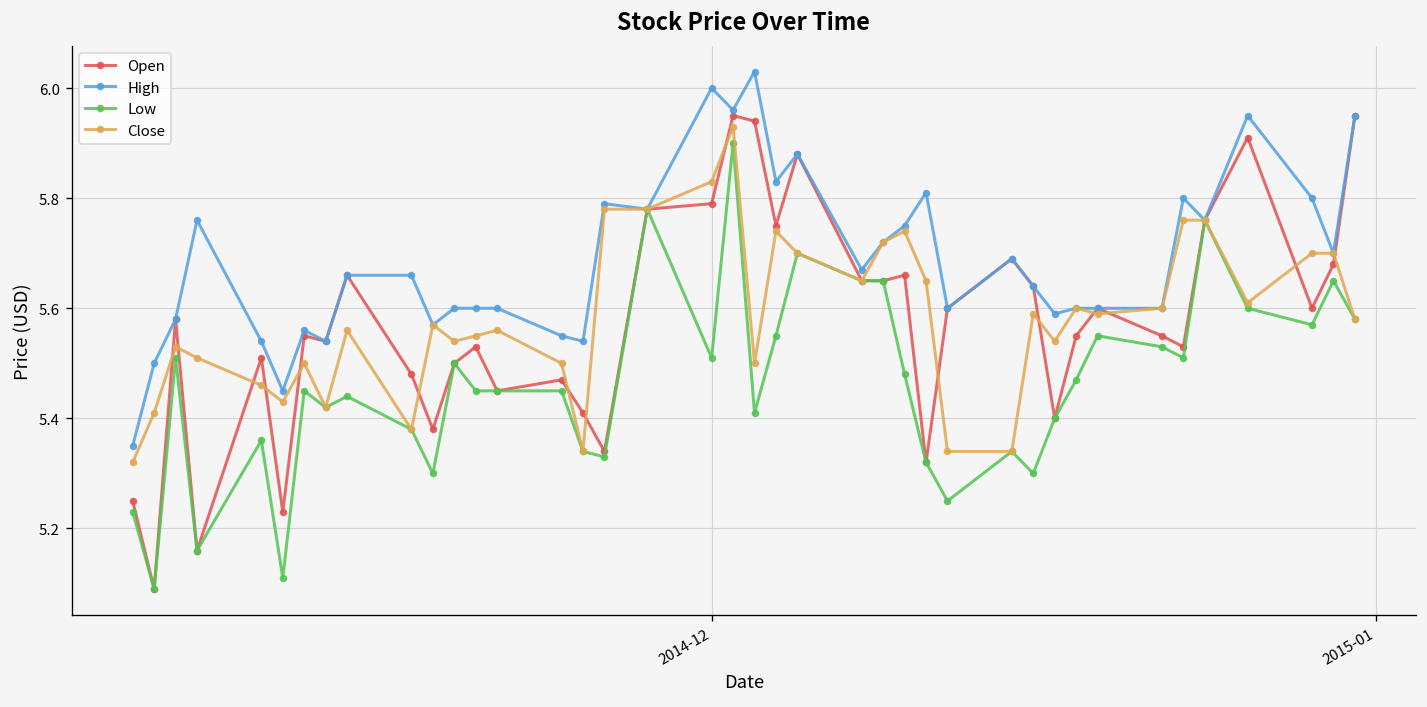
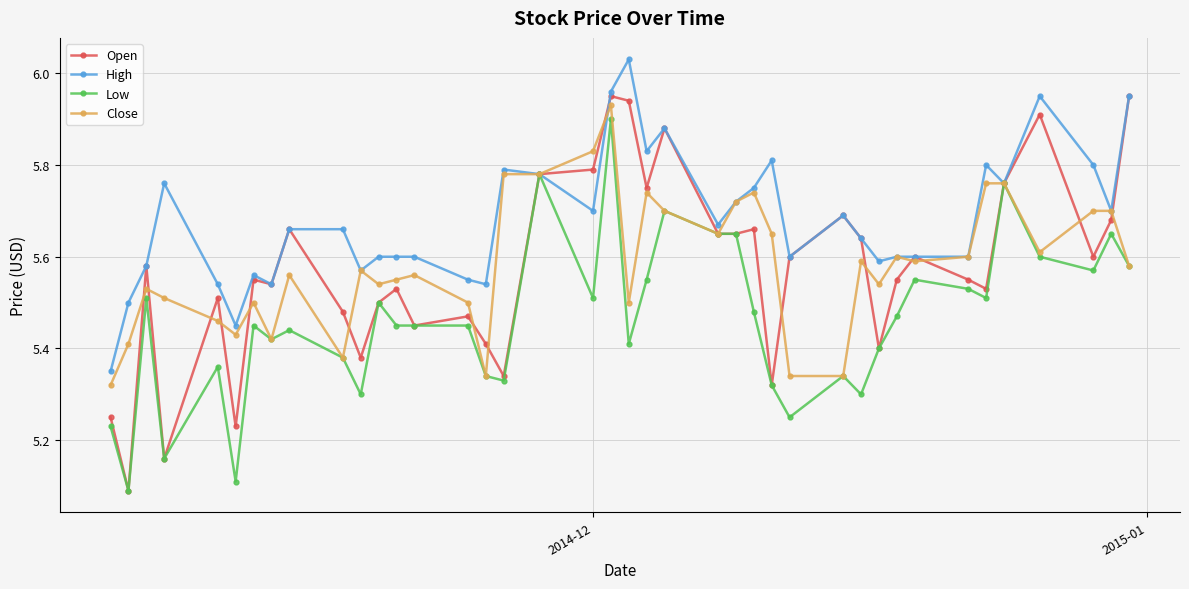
High, 2014-12: 6.0 -> 5.7
